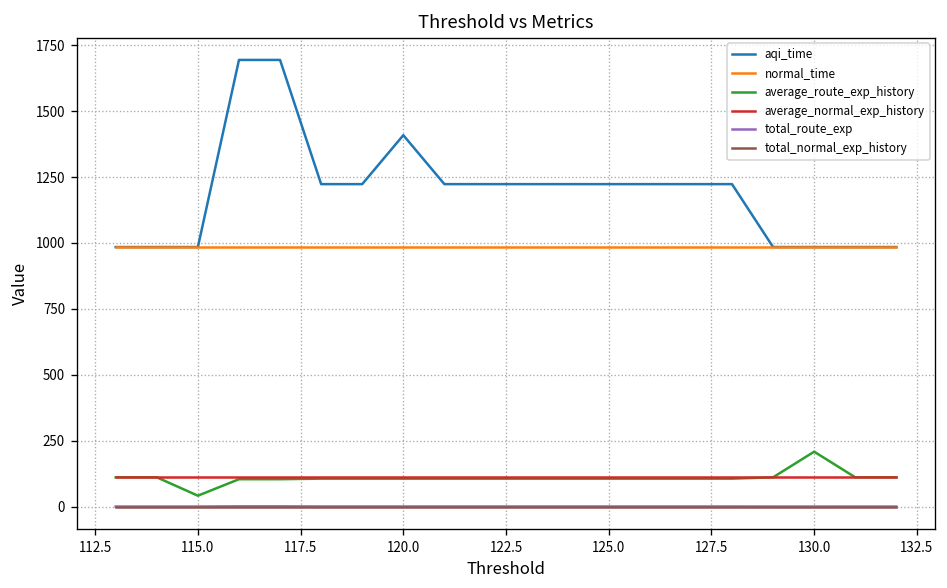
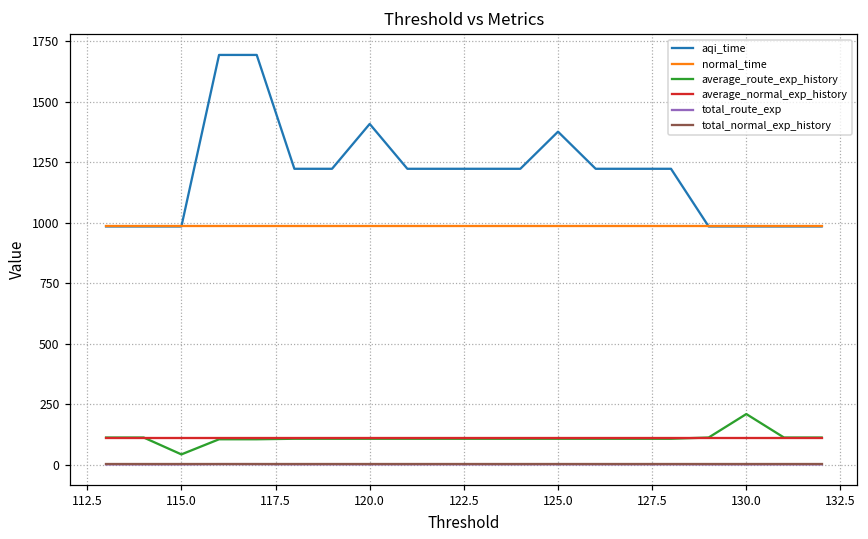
aqi_time, 125.0: 1220 -> 1380
